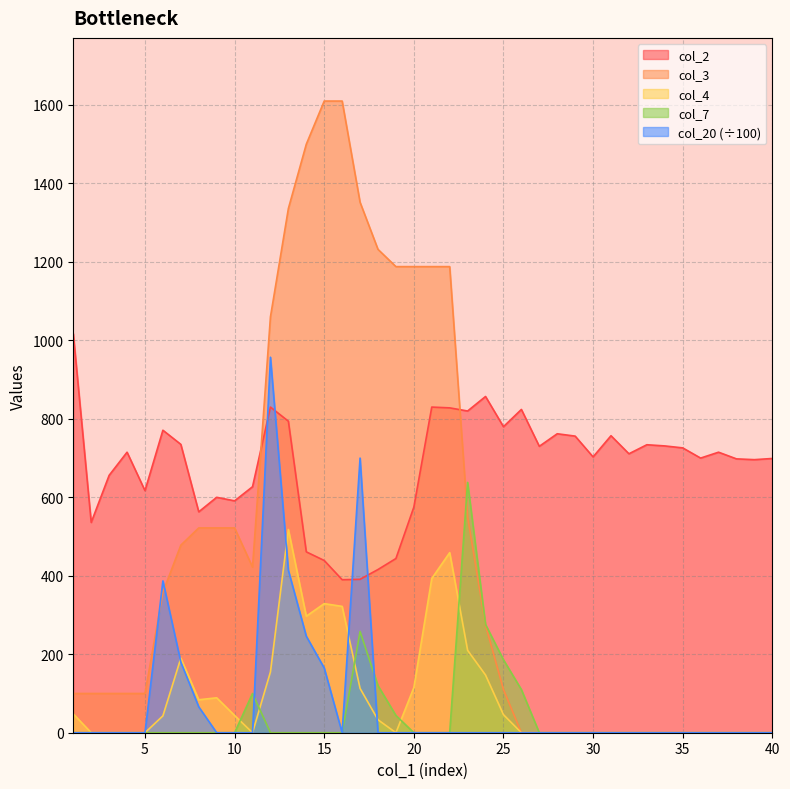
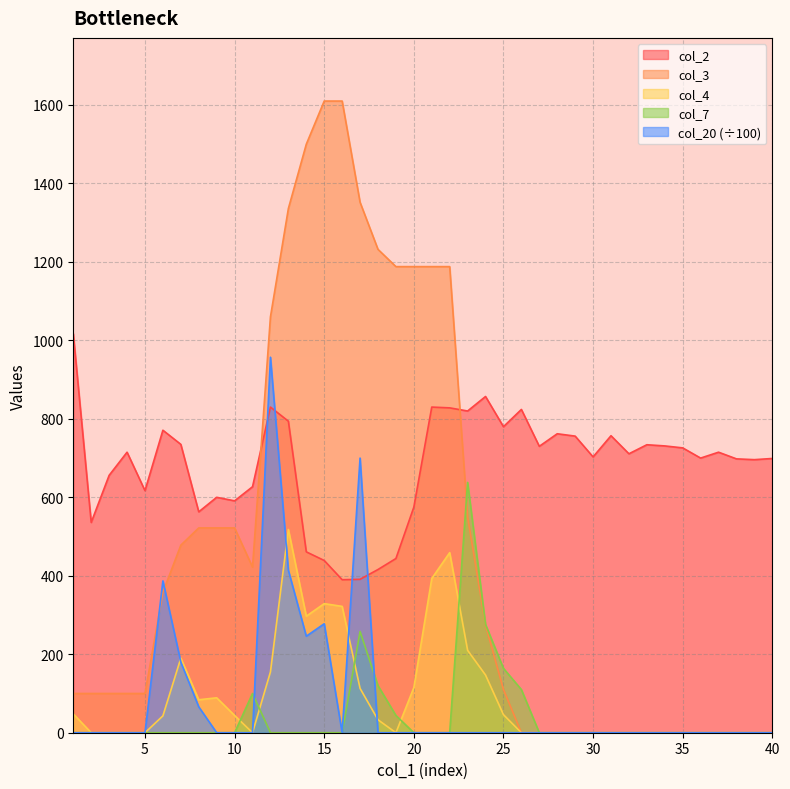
col_20 (÷100), 15: 170 -> 280
col_7, 25: 190 -> 160
